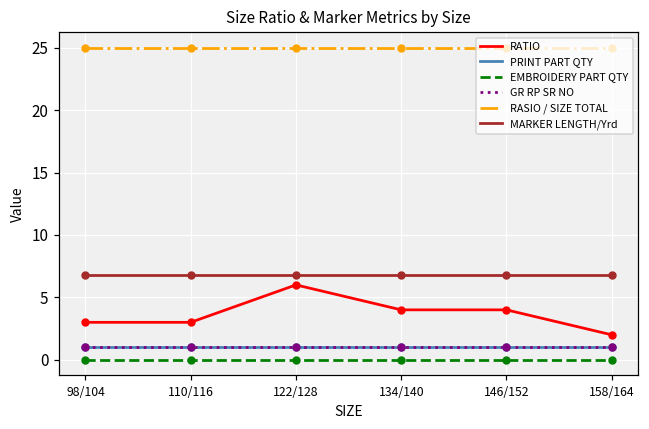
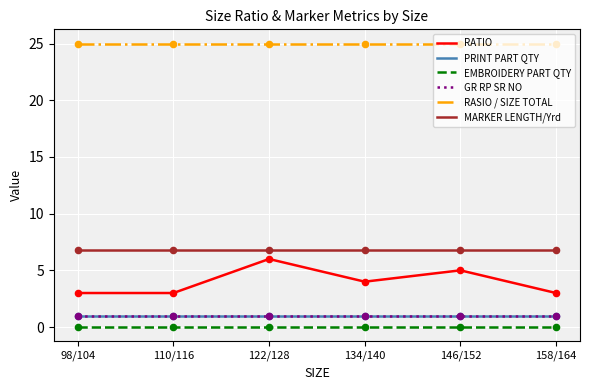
RATIO, 146/152: 4 -> 5
RATIO, 158/164: 2 -> 3
